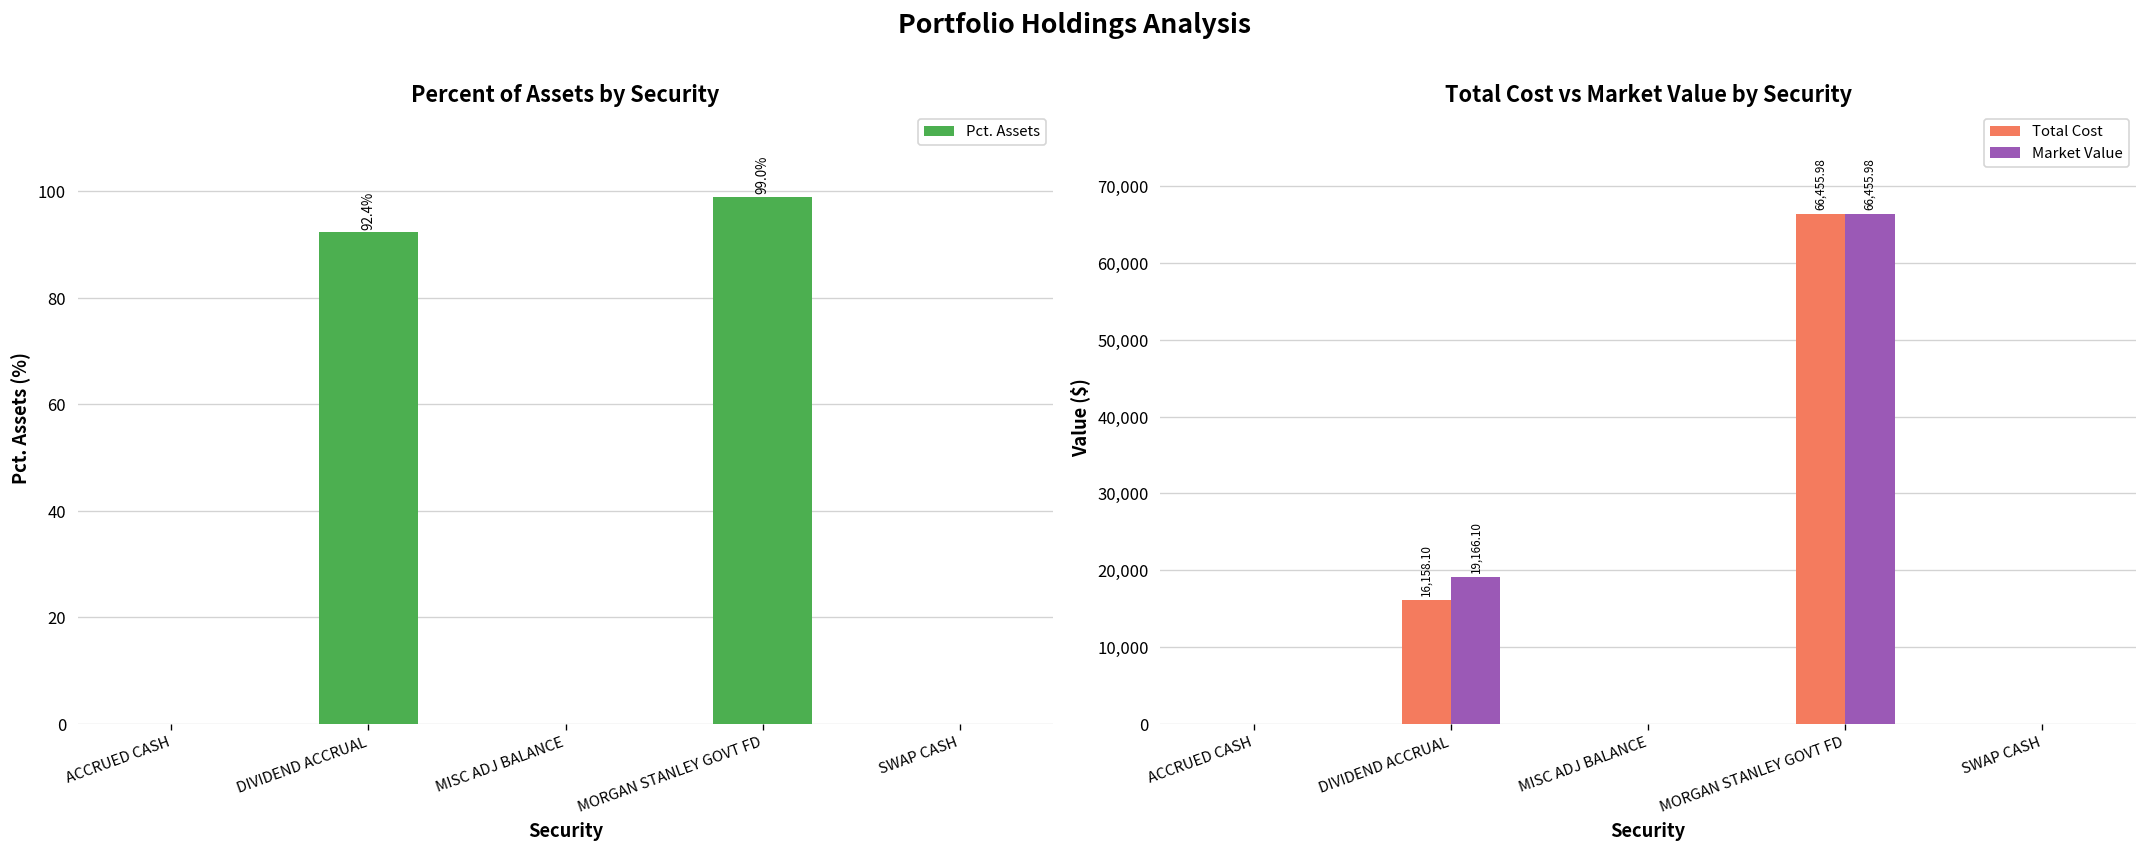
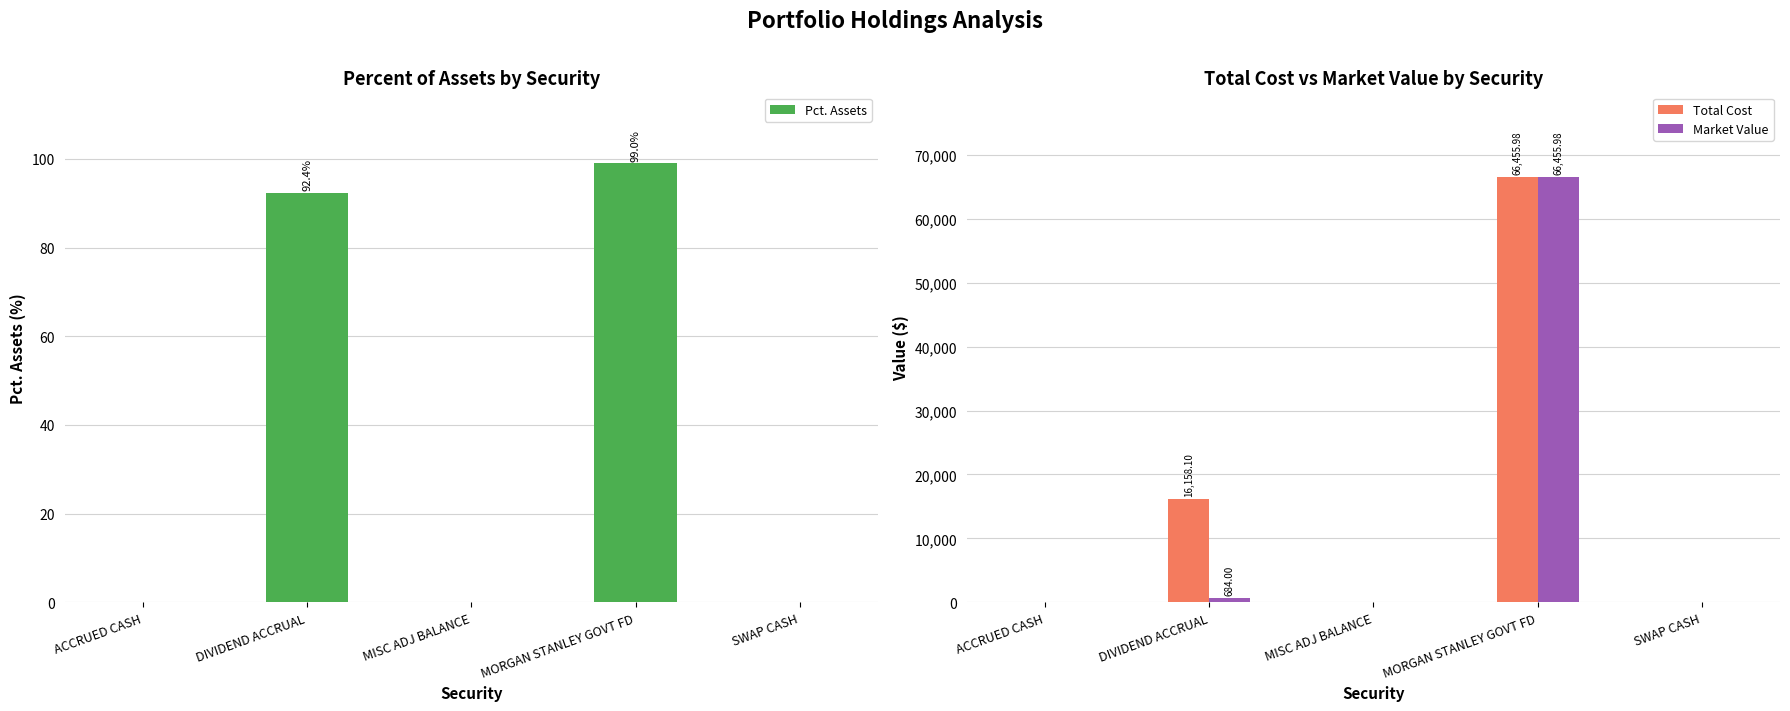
Total Cost vs Market Value by Security, Market Value, DIVIDEND ACCRUAL: 19,166.10 -> 684.00
